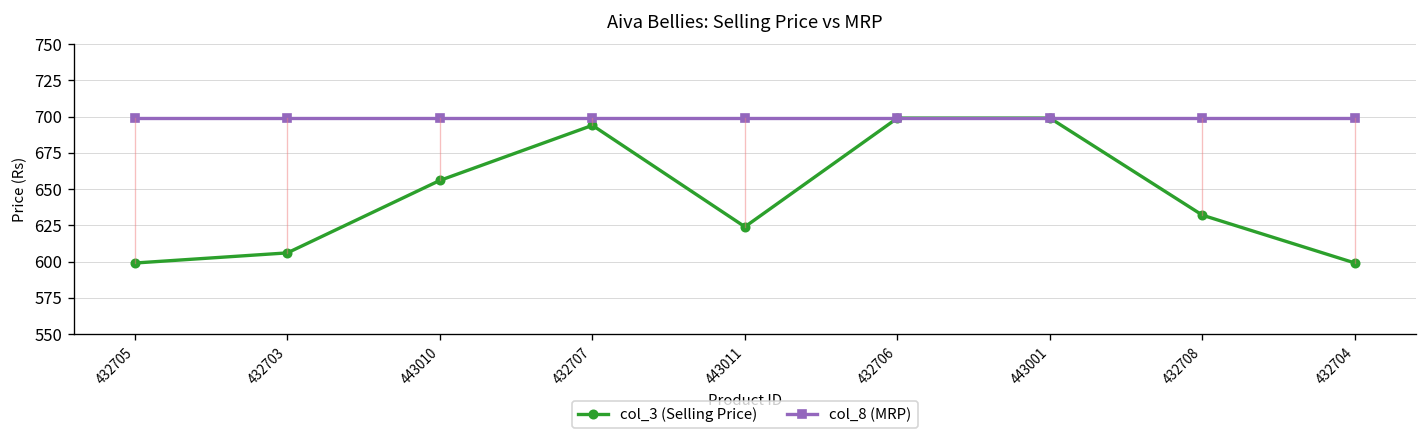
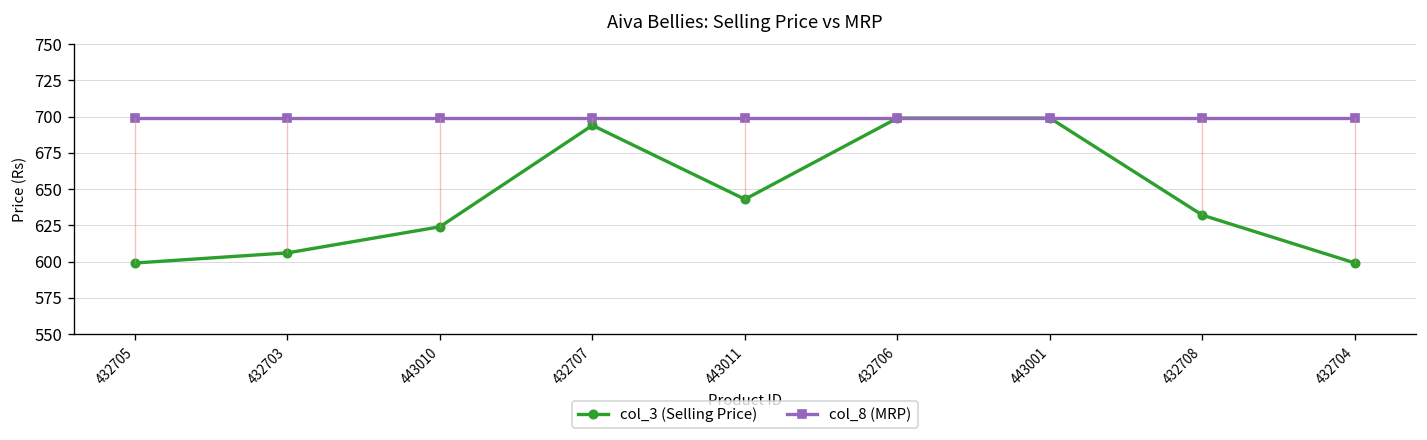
col_3 (Selling Price), 443010: 656 -> 624
col_3 (Selling Price), 443011: 624 -> 643
